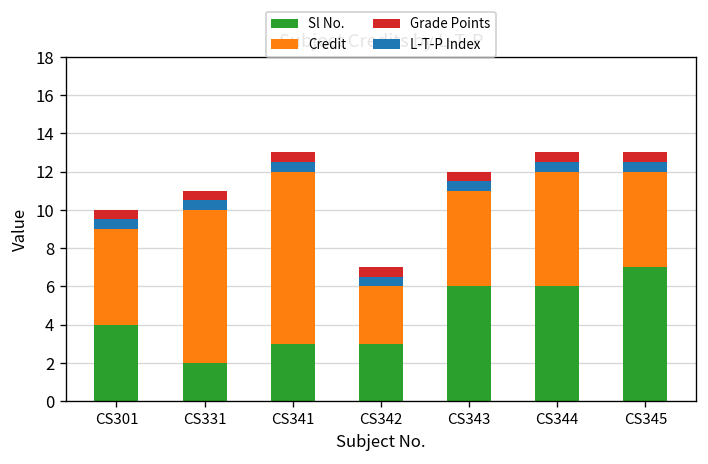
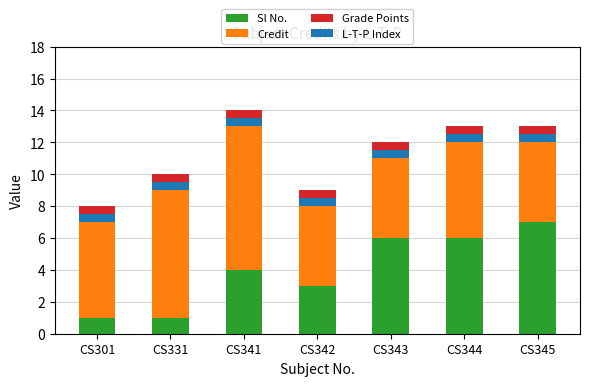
Sl No., CS301: 4 -> 1
Credit, CS301: 5 -> 6
Sl No., CS331: 2 -> 1
Sl No., CS341: 3 -> 4
Credit, CS342: 3 -> 5
